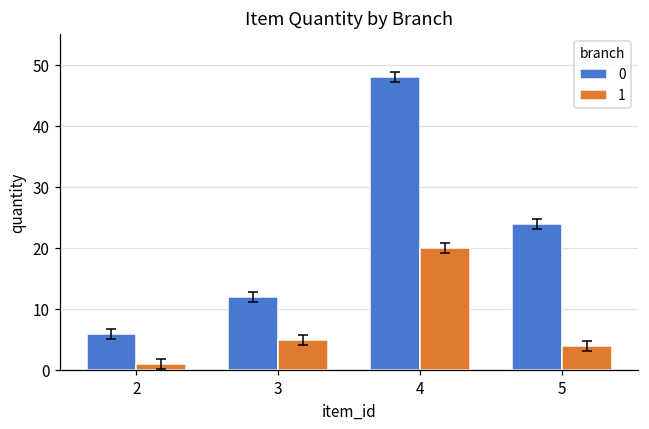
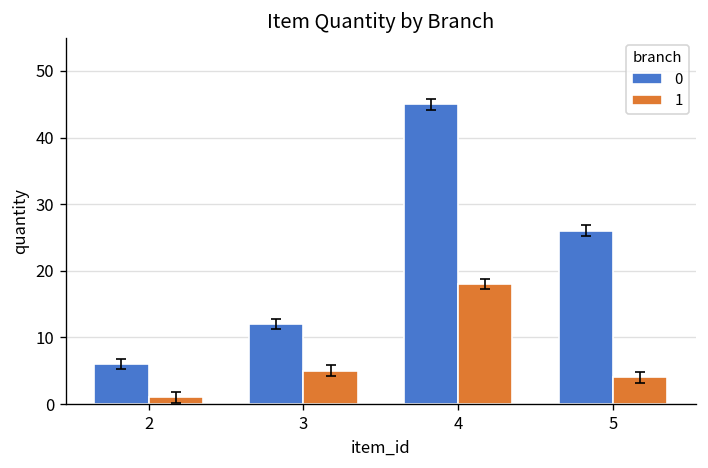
0, 4: 48 -> 45
1, 4: 20 -> 18
0, 5: 24 -> 26
